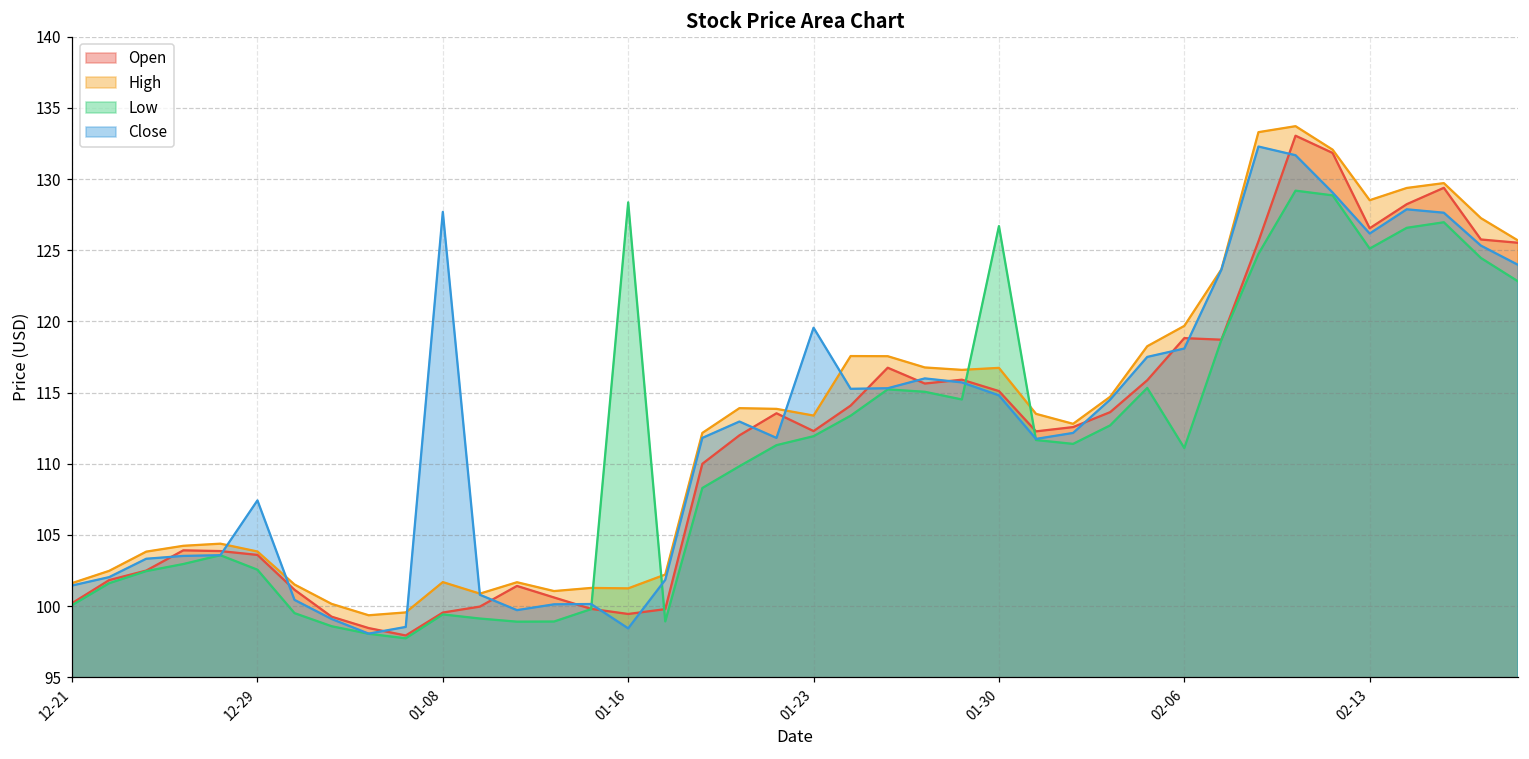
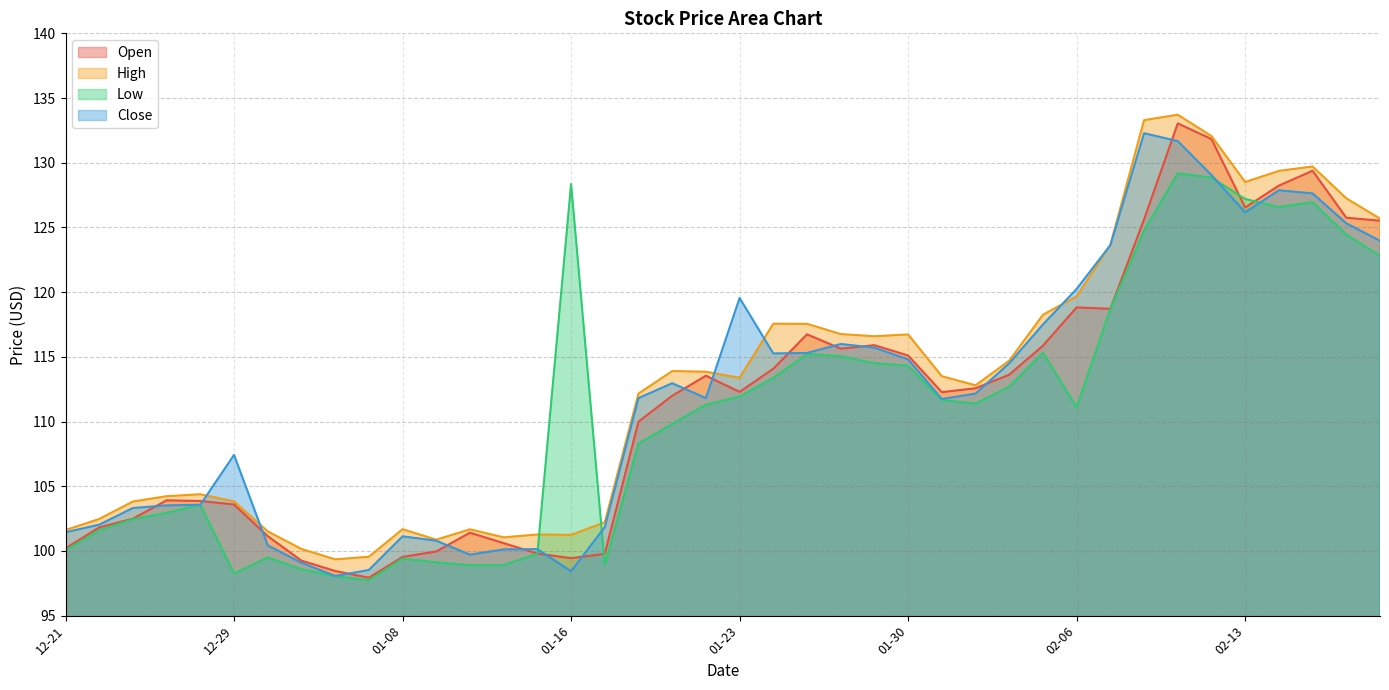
Low, 12-29: 102.6 -> 98.3
Close, 01-08: 127.7 -> 101.1
Low, 01-30: 126.7 -> 114.3
Close, 02-06: 118.1 -> 120.3
Low, 02-13: 125.1 -> 127.2
